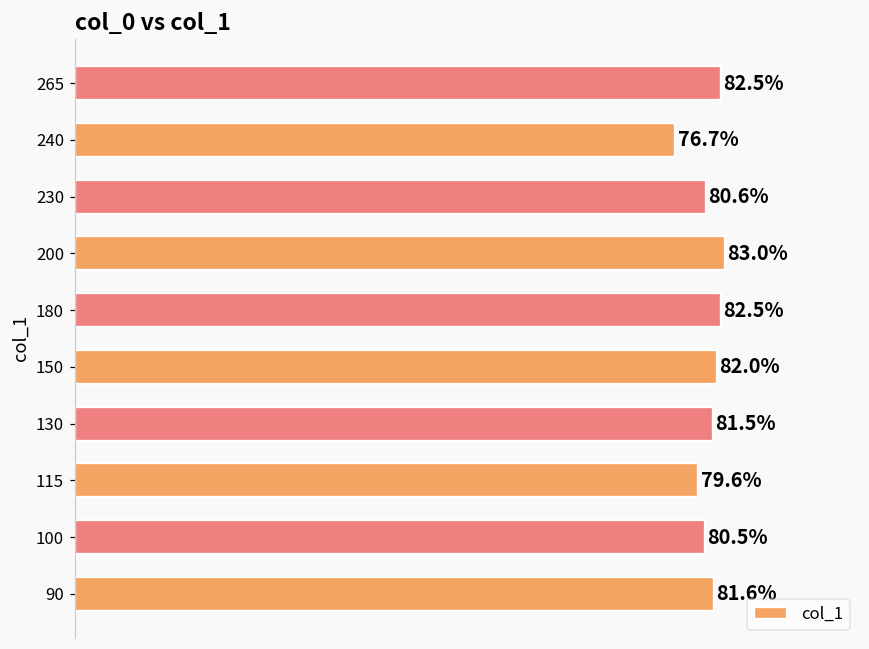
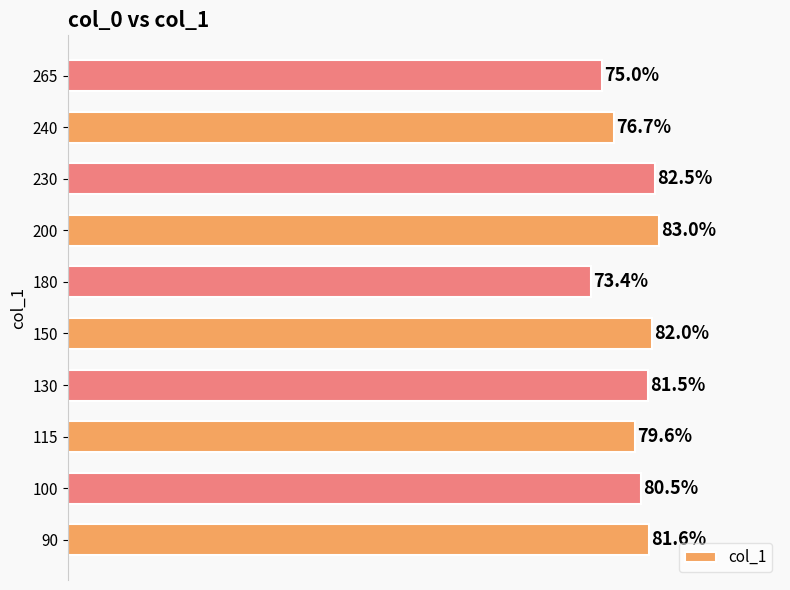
265: 82.5% -> 75.0%
230: 80.6% -> 82.5%
180: 82.5% -> 73.4%
